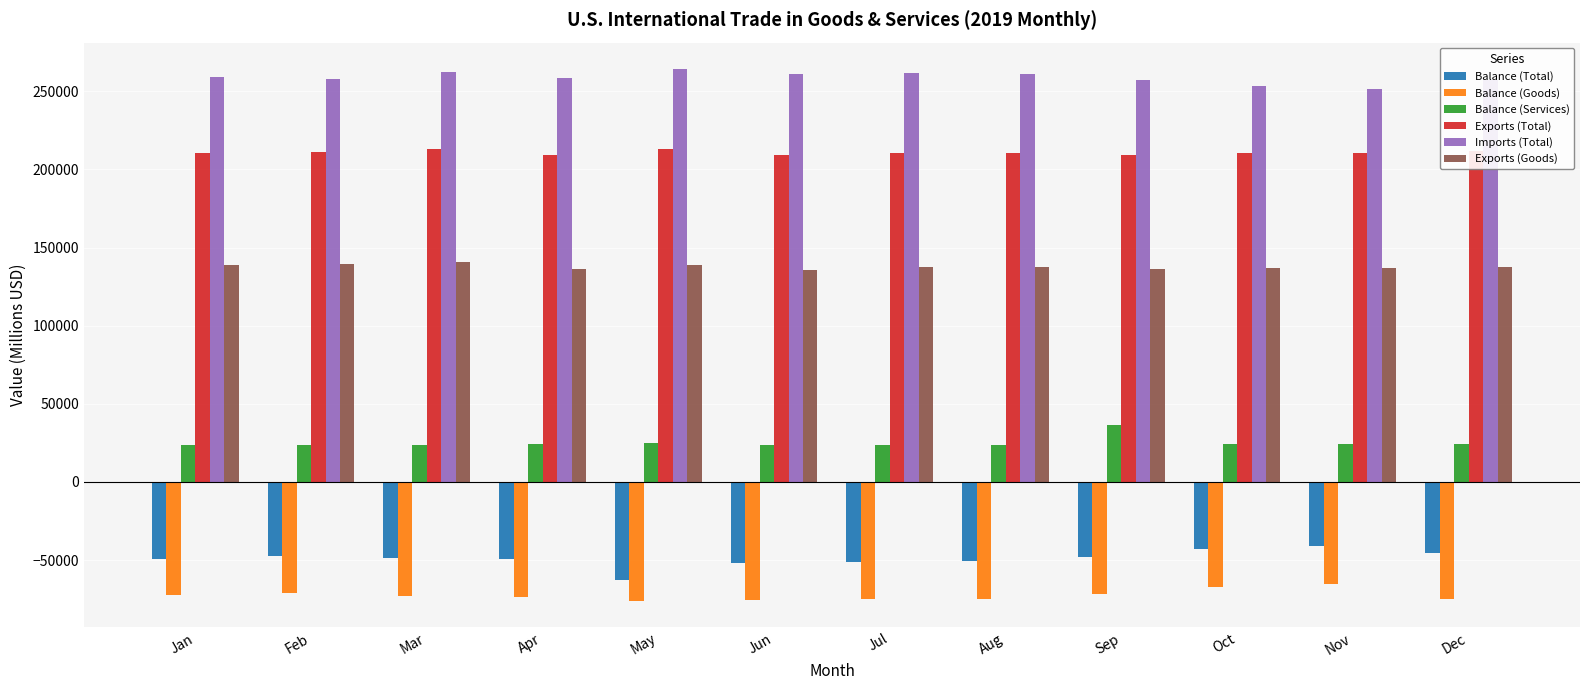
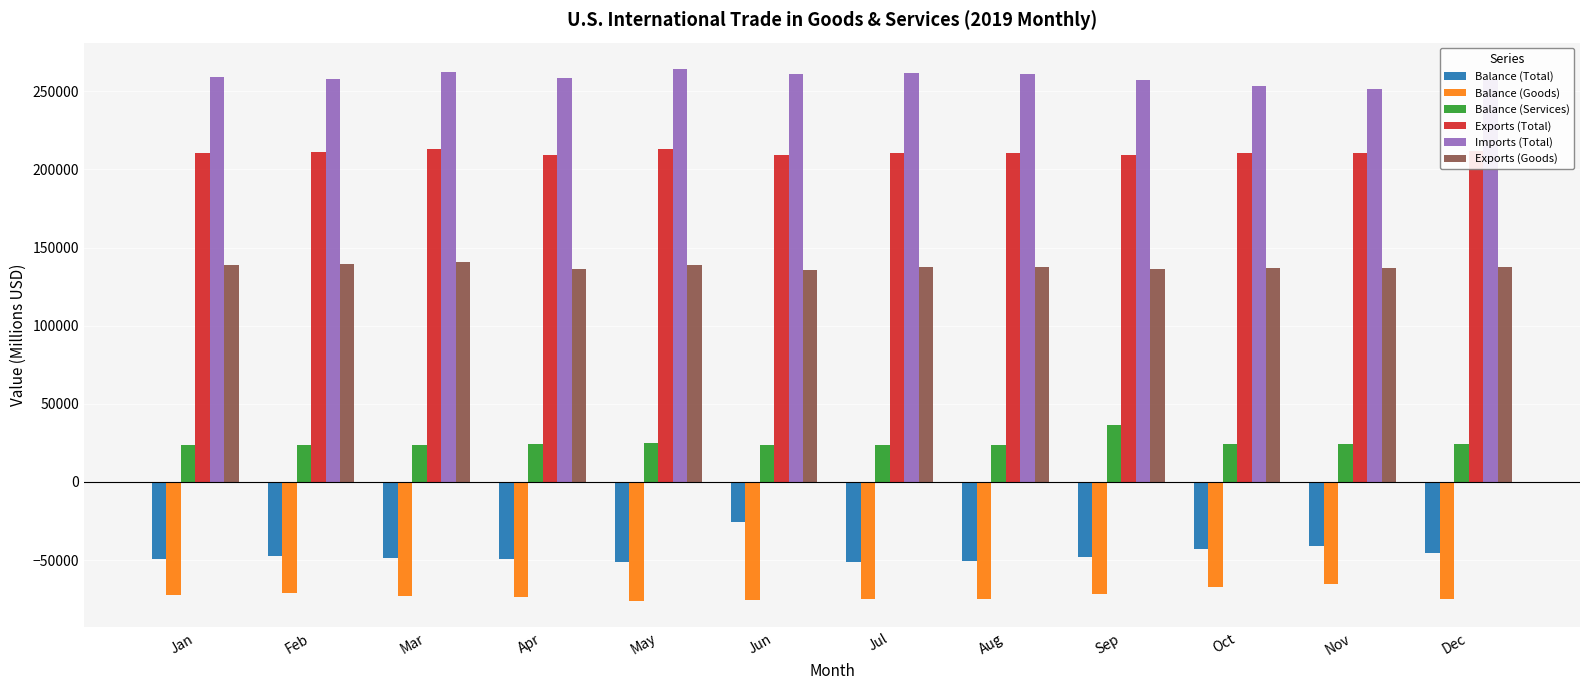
Balance (Total), May: -63000 -> -51000
Balance (Total), Jun: -52000 -> -26000
